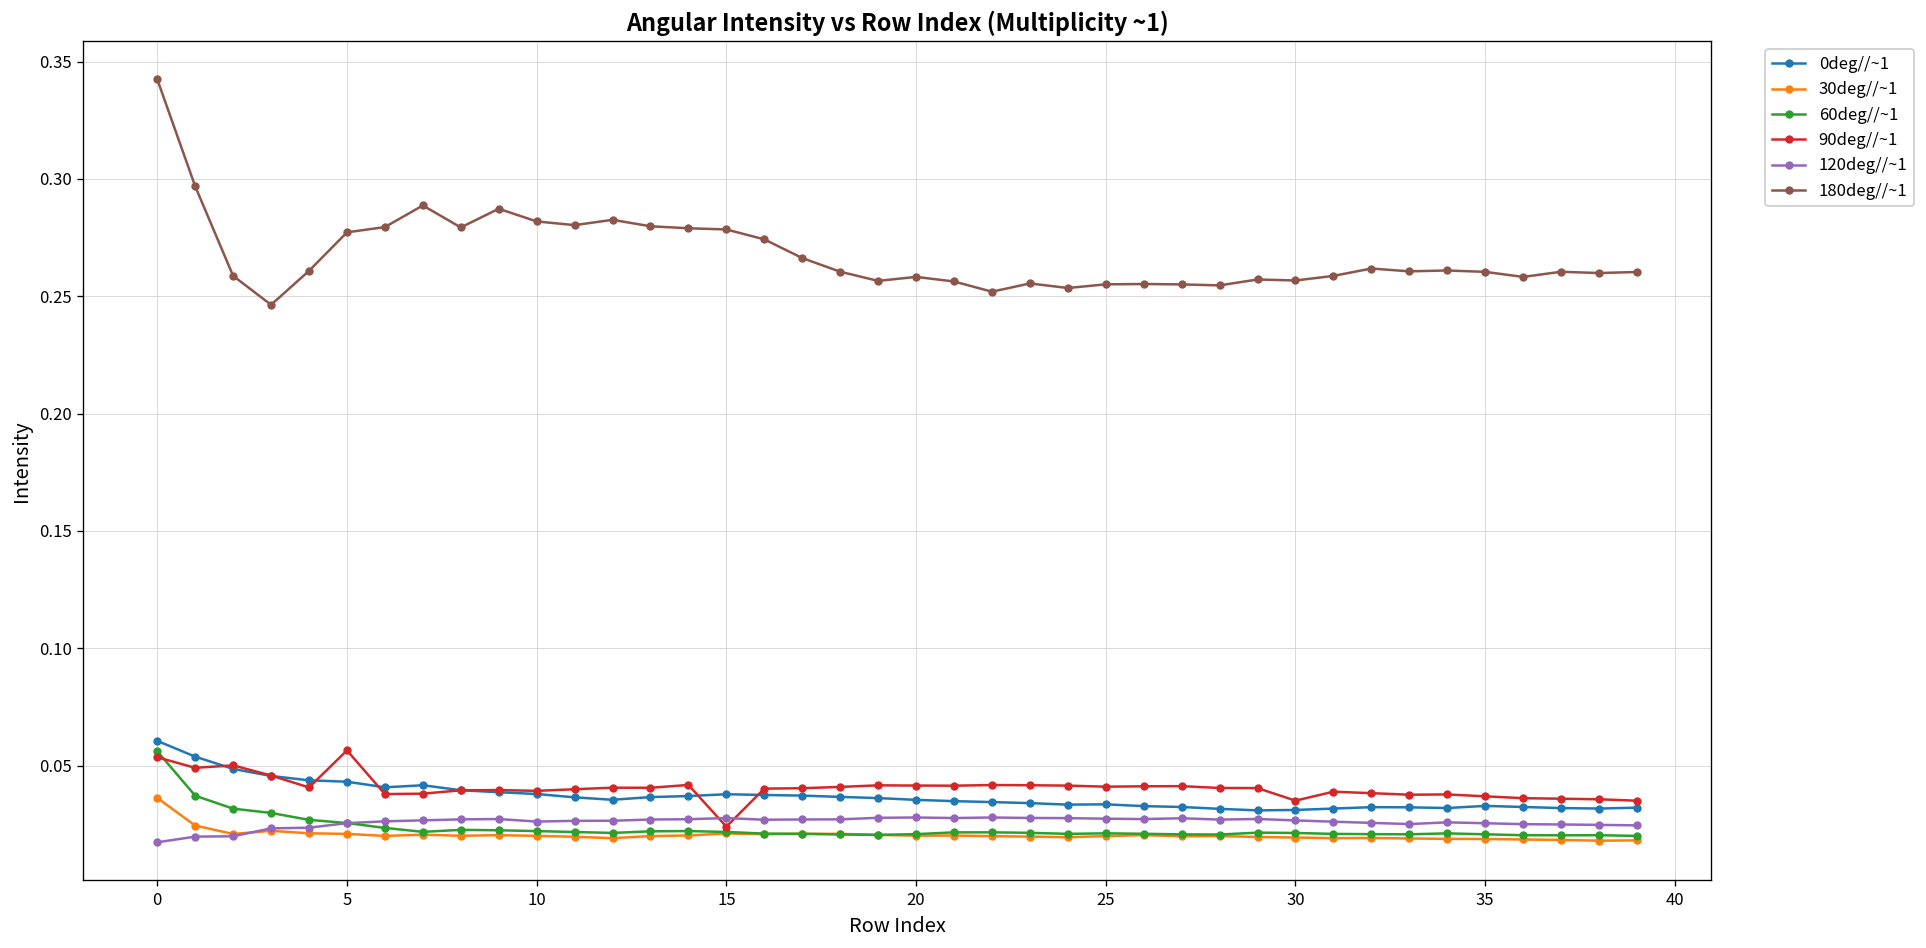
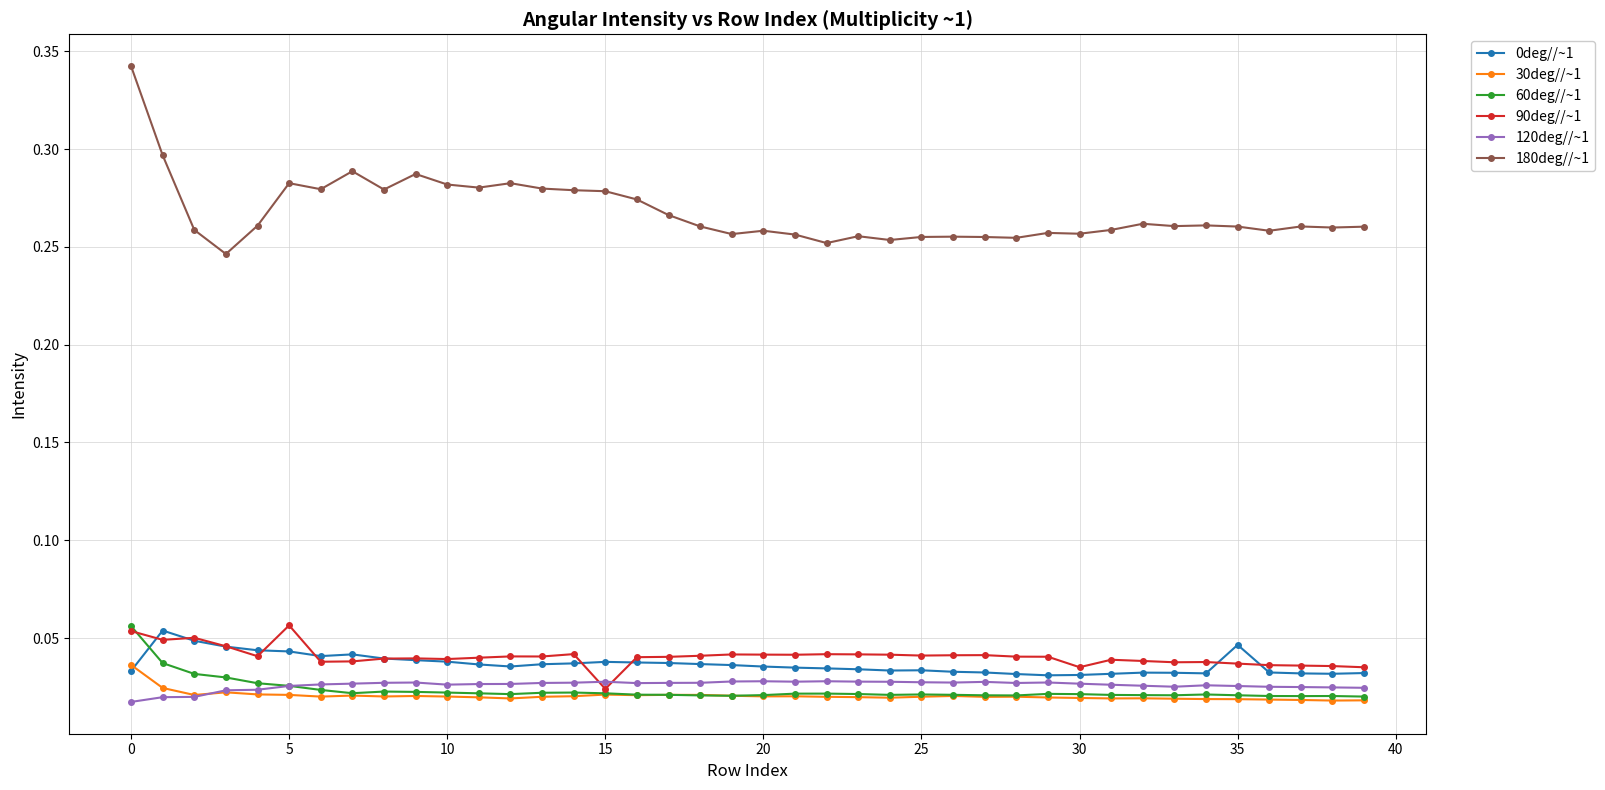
0deg//~1, 0: 0.061 -> 0.033
180deg//~1, 5: 0.277 -> 0.283
0deg//~1, 35: 0.033 -> 0.047
